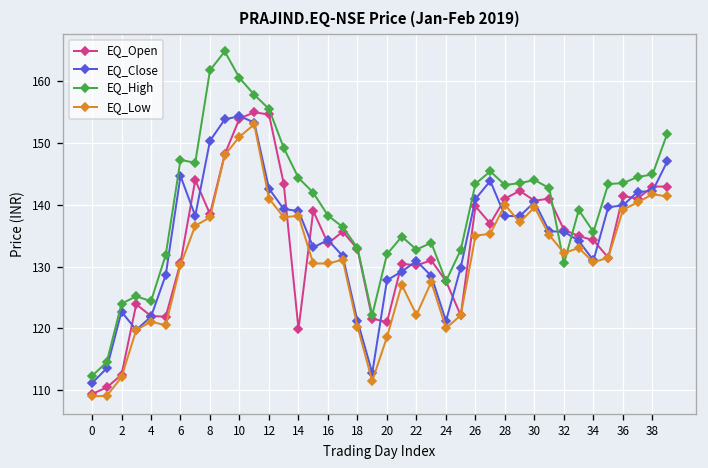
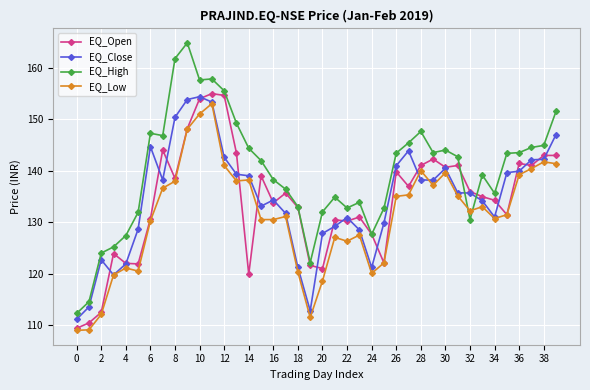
EQ_High, 4: 124 -> 127
EQ_High, 10: 161 -> 158
EQ_Low, 22: 122 -> 126
EQ_High, 28: 143 -> 148
